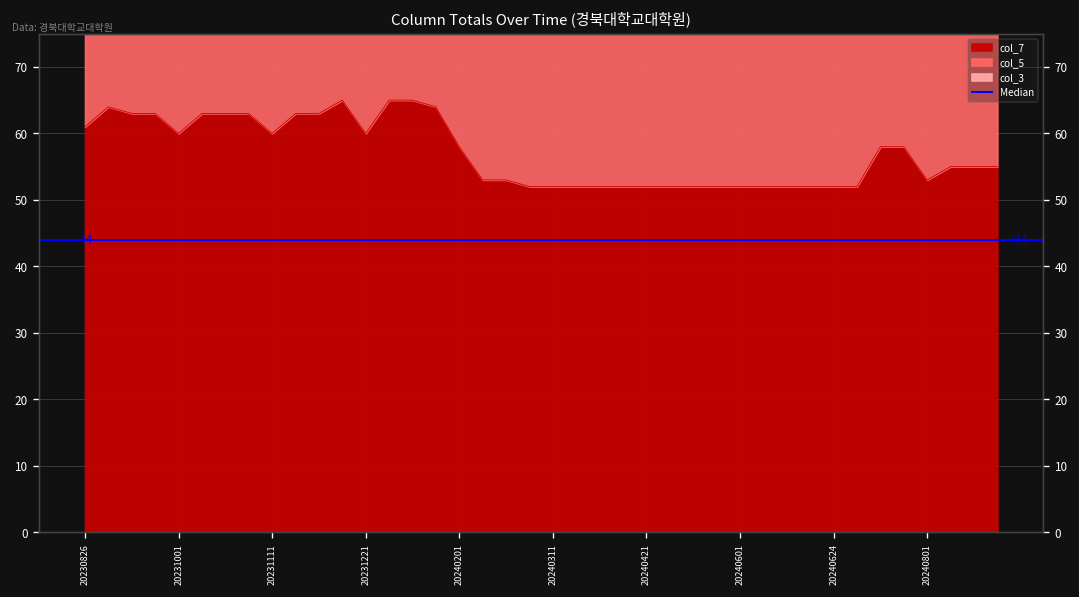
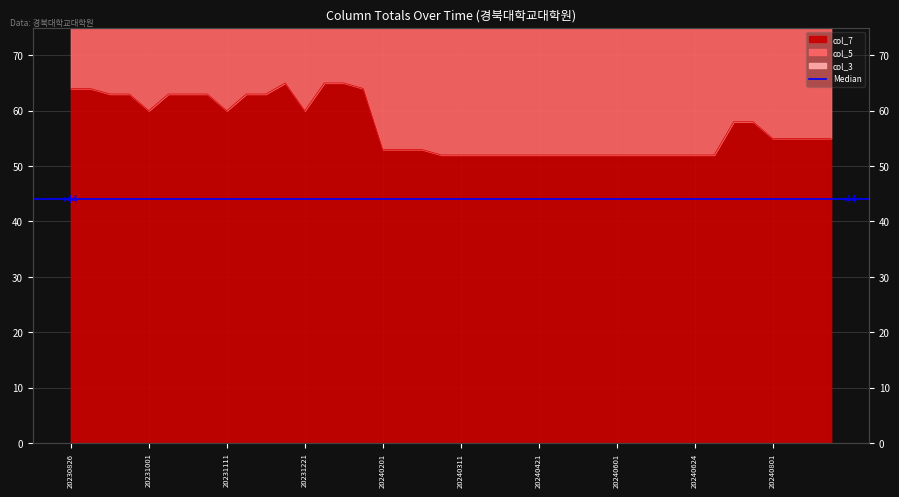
col_7, 20230826: 61 -> 64
col_7, 20240201: 58 -> 53
col_7, 20240801: 53 -> 55
